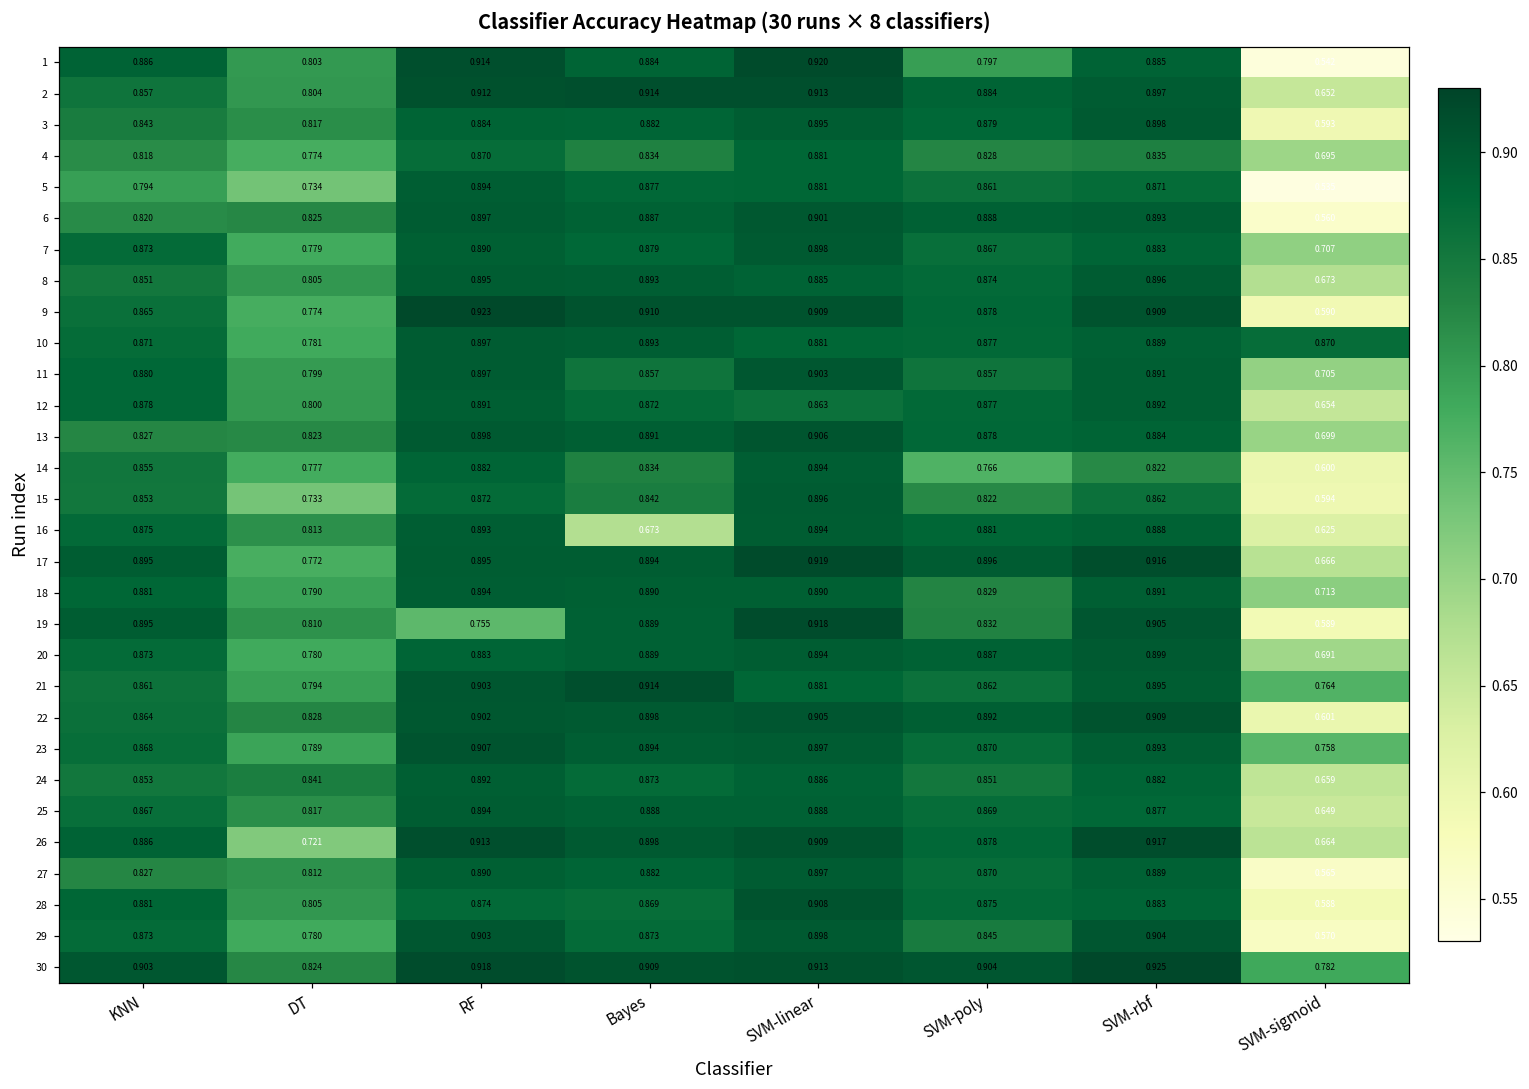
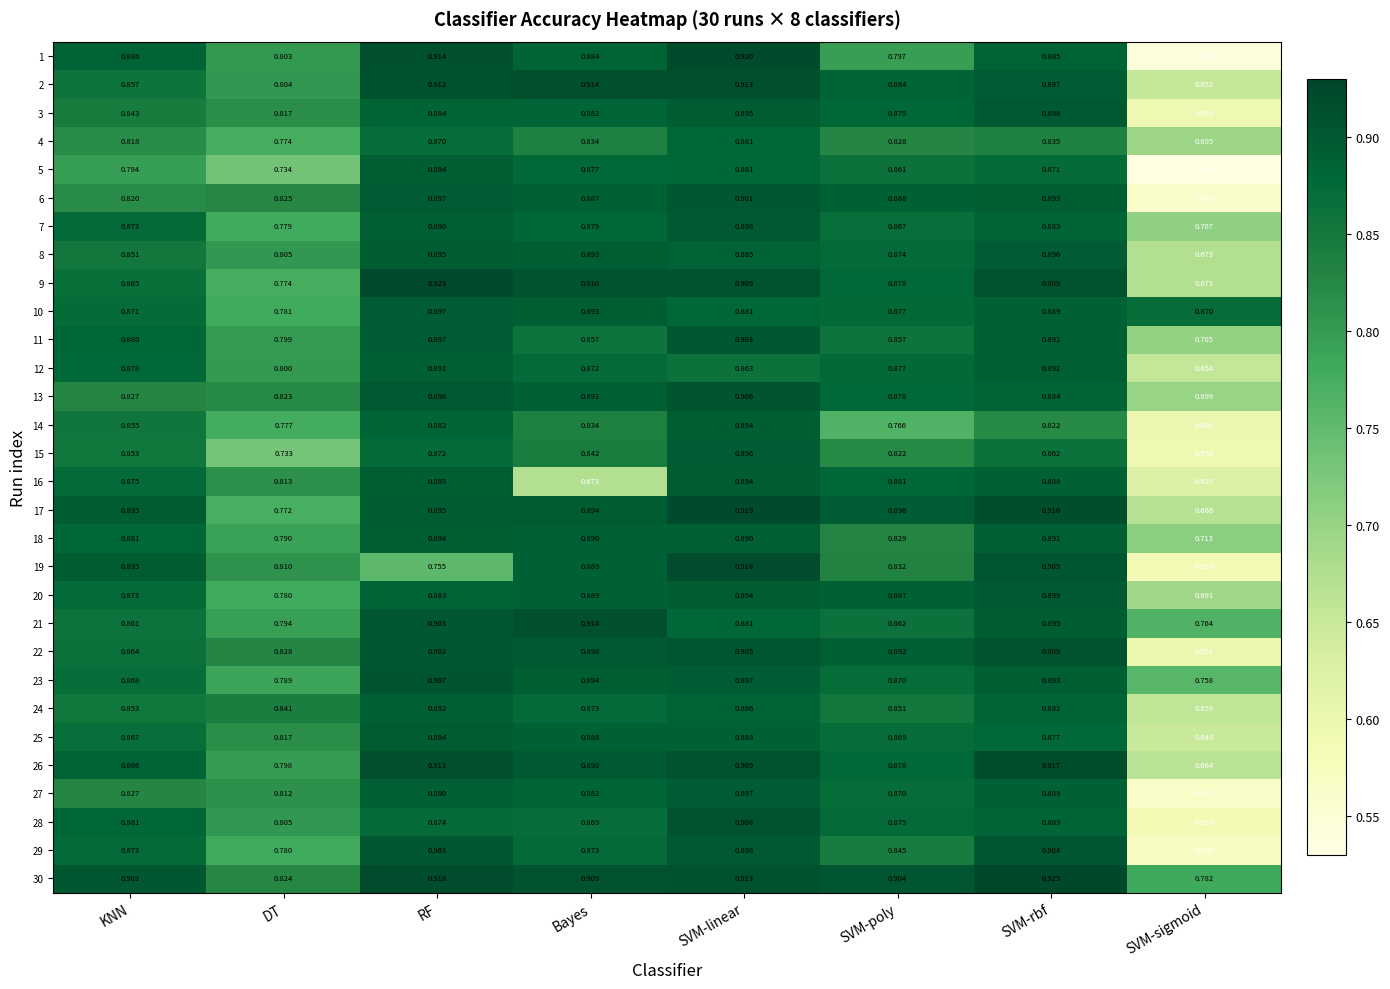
9, SVM-sigmoid: 0.590 -> 0.673
26, DT: 0.721 -> 0.798
